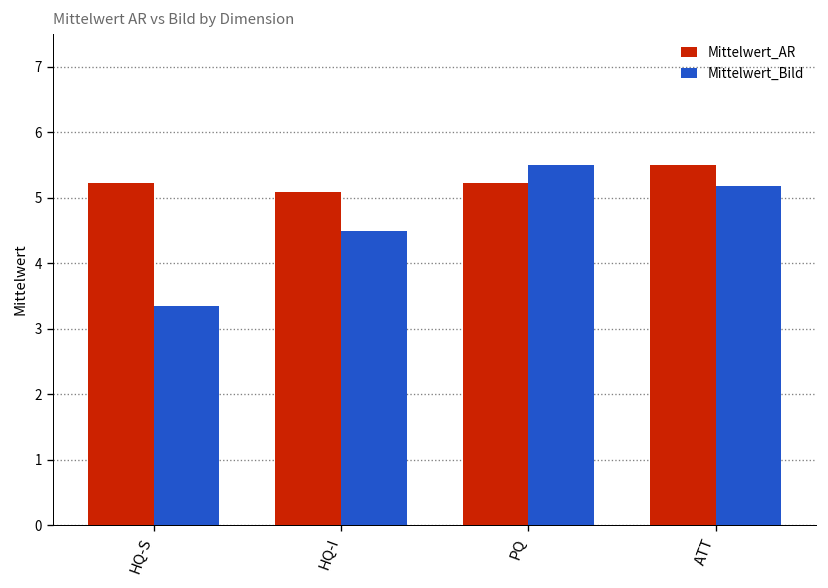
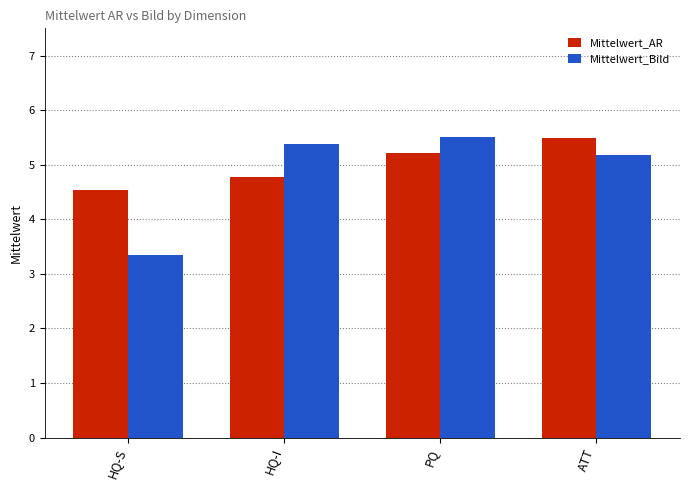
Mittelwert_AR, HQ-S: 5.2 -> 4.5
Mittelwert_AR, HQ-I: 5.1 -> 4.8
Mittelwert_Bild, HQ-I: 4.5 -> 5.4
